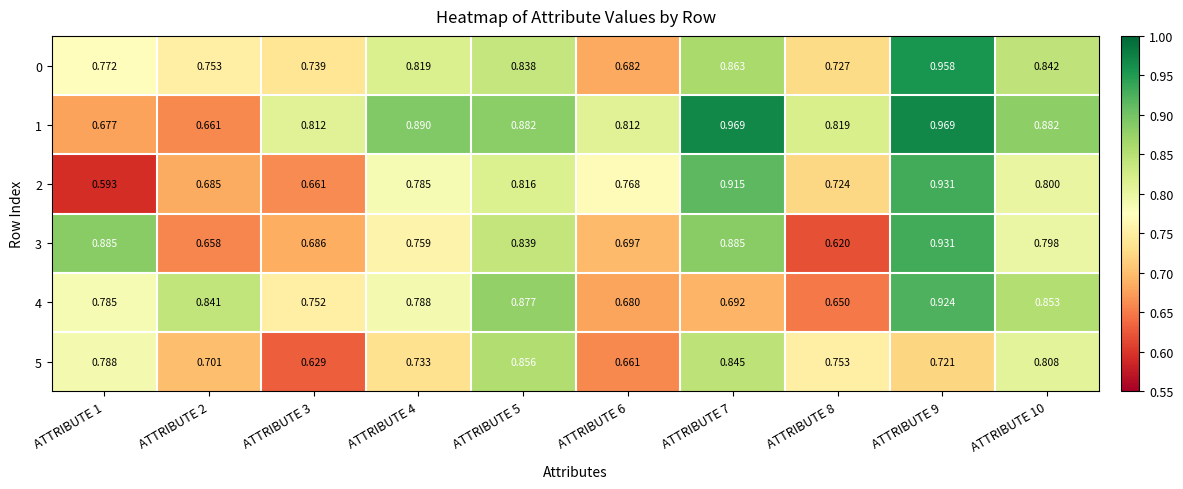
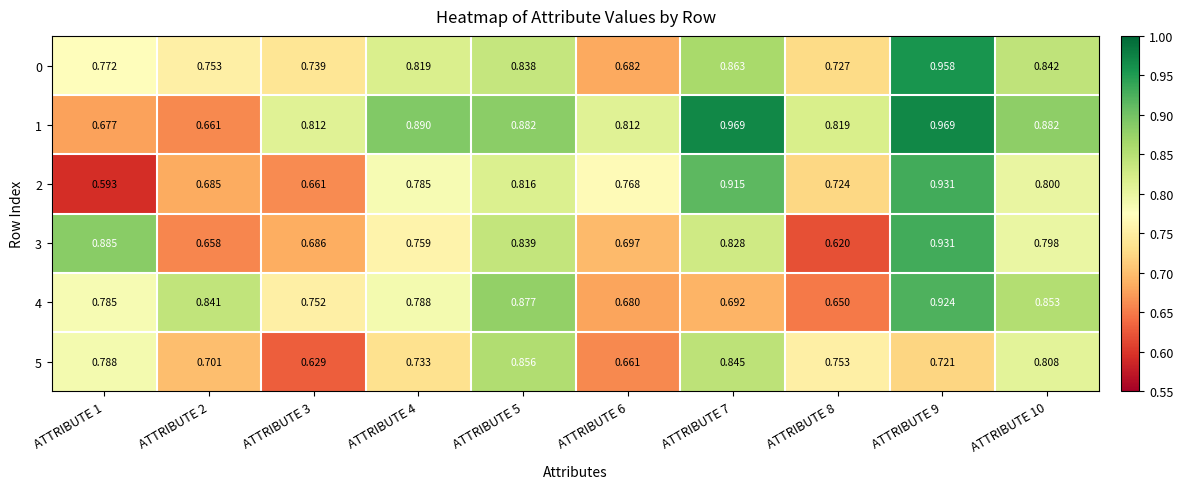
3, ATTRIBUTE 7: 0.885 -> 0.828
